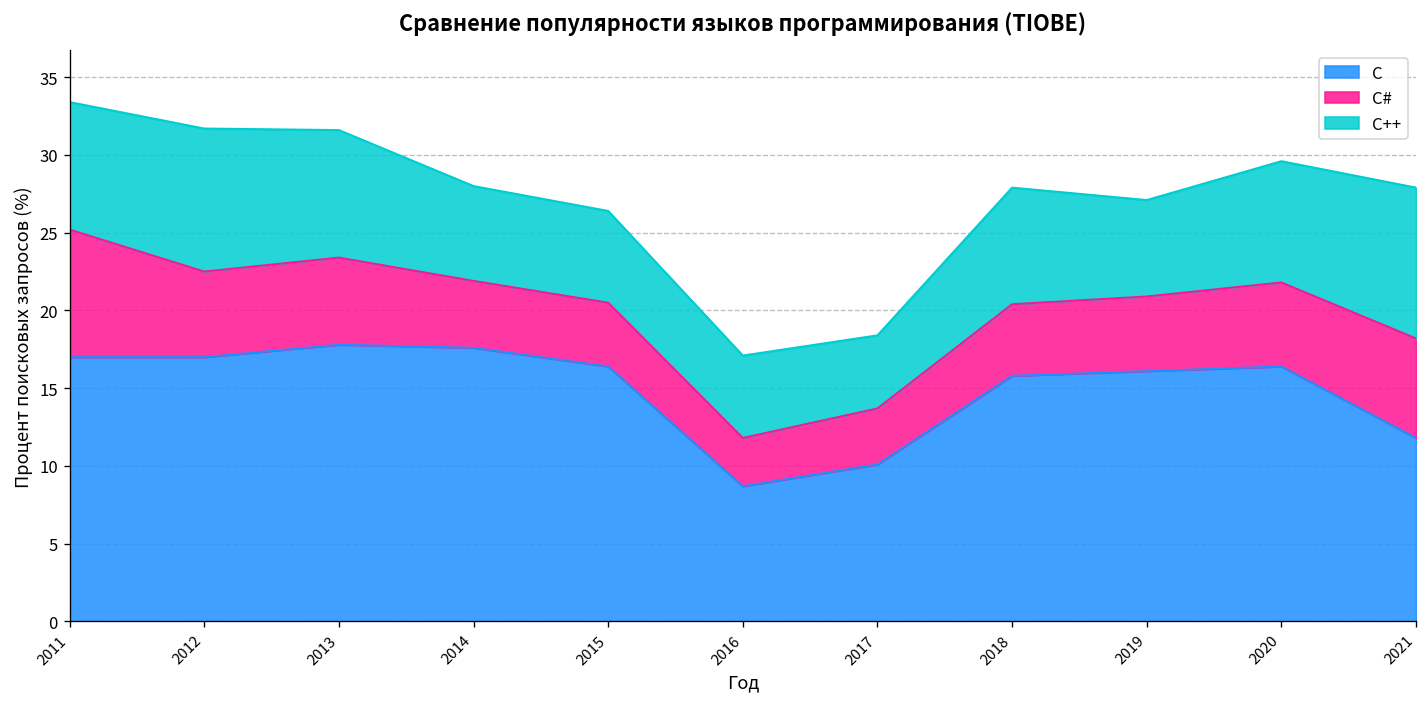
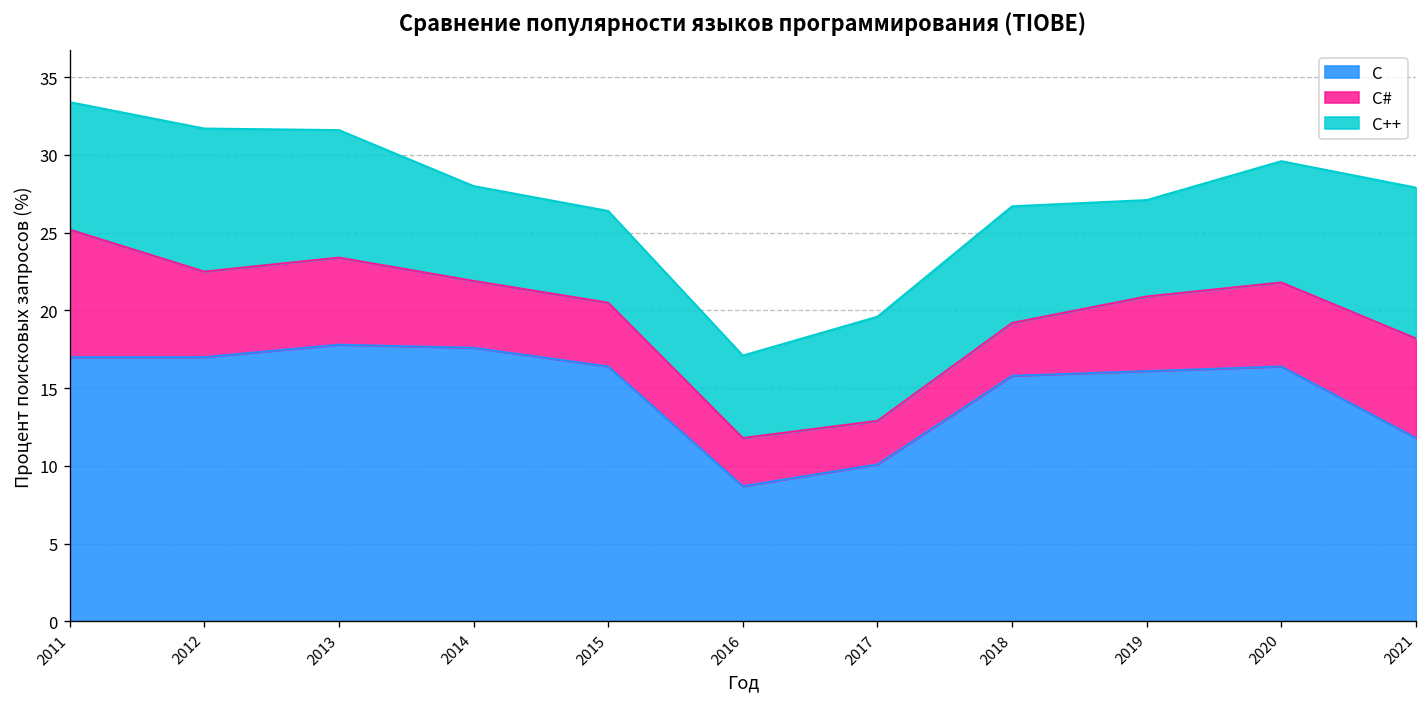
C#, 2017: 3.6 -> 2.8
C++, 2017: 4.7 -> 6.7
C#, 2018: 4.6 -> 3.4
